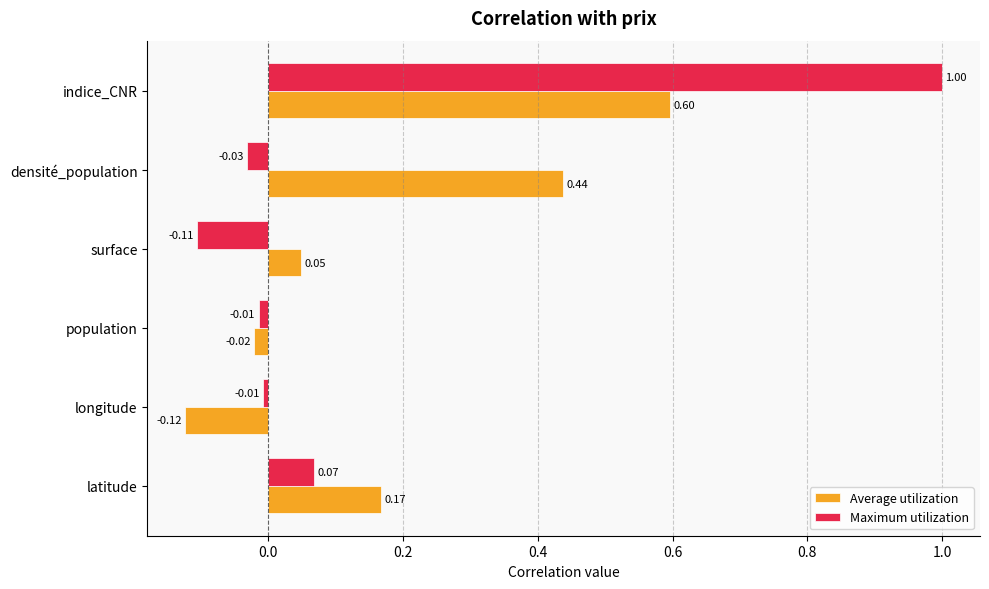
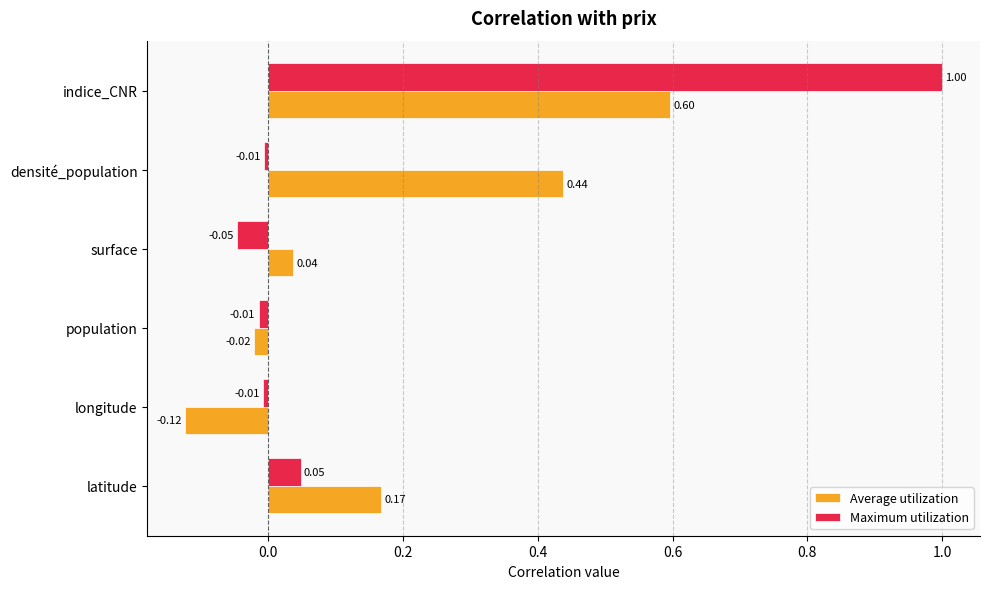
Maximum utilization, densité_population: -0.03 -> -0.01
Maximum utilization, surface: -0.11 -> -0.05
Average utilization, surface: 0.05 -> 0.04
Maximum utilization, latitude: 0.07 -> 0.05
